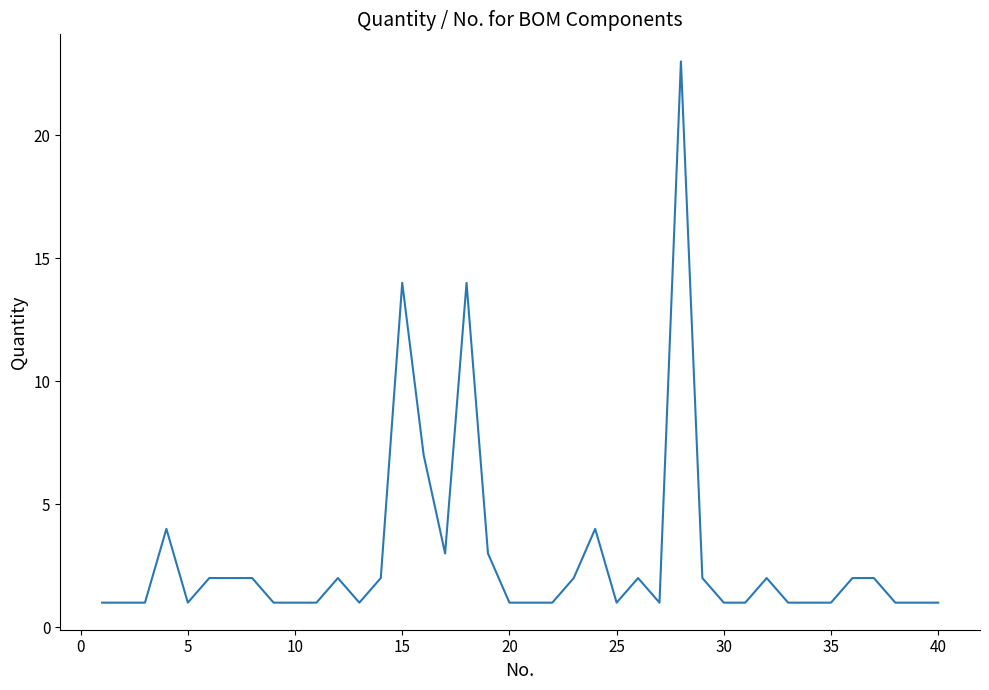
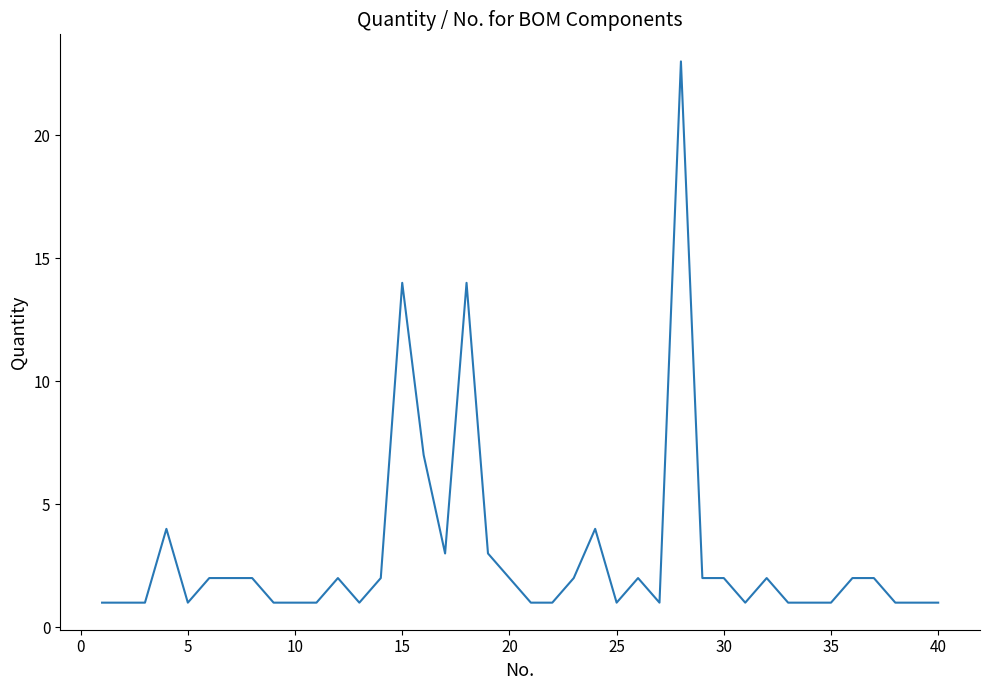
20: 1 -> 2
30: 1 -> 2
